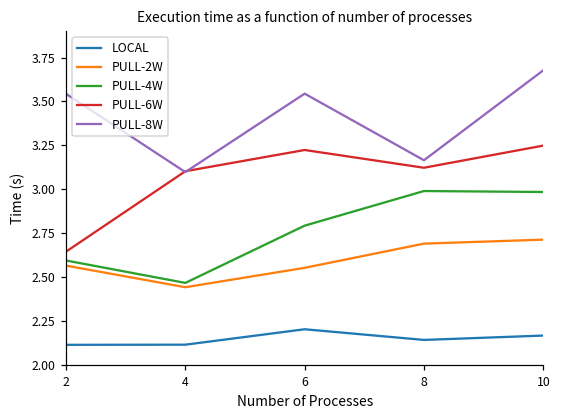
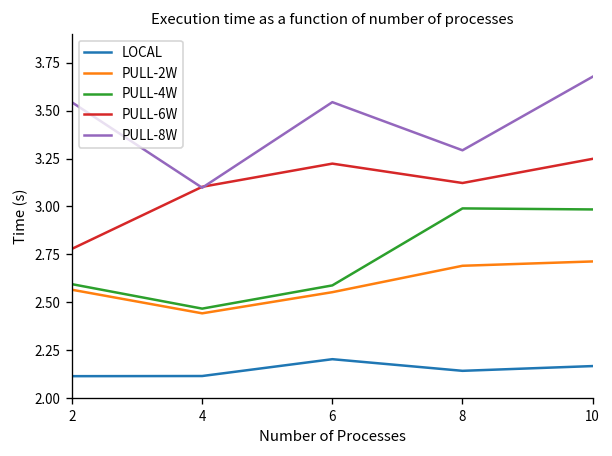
PULL-6W, 2: 2.64 -> 2.78
PULL-4W, 6: 2.79 -> 2.59
PULL-8W, 8: 3.17 -> 3.29
